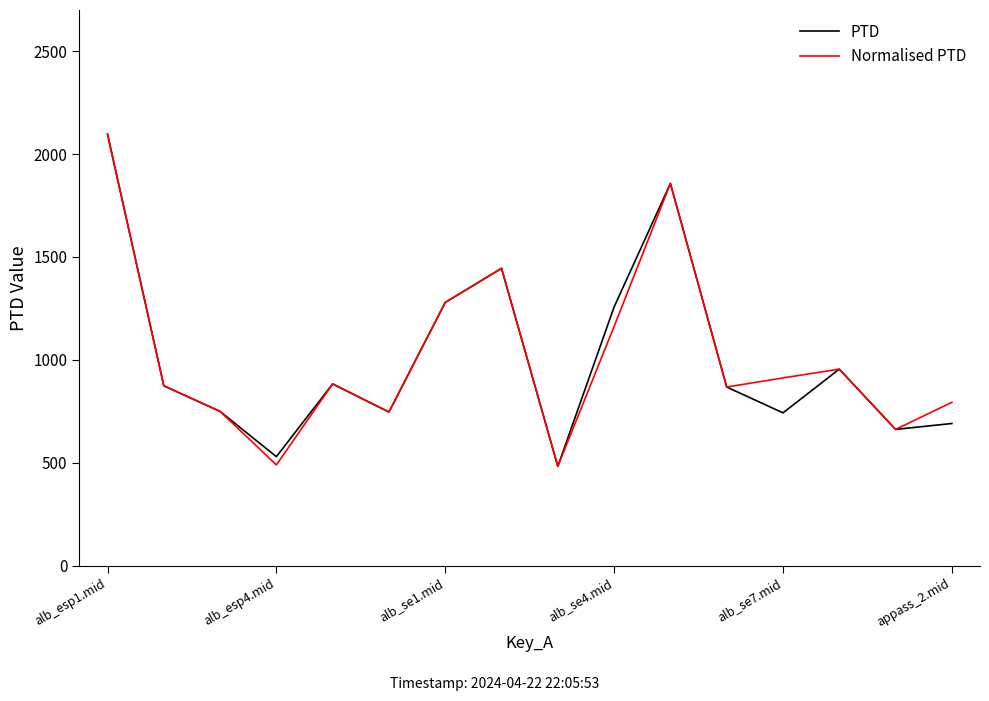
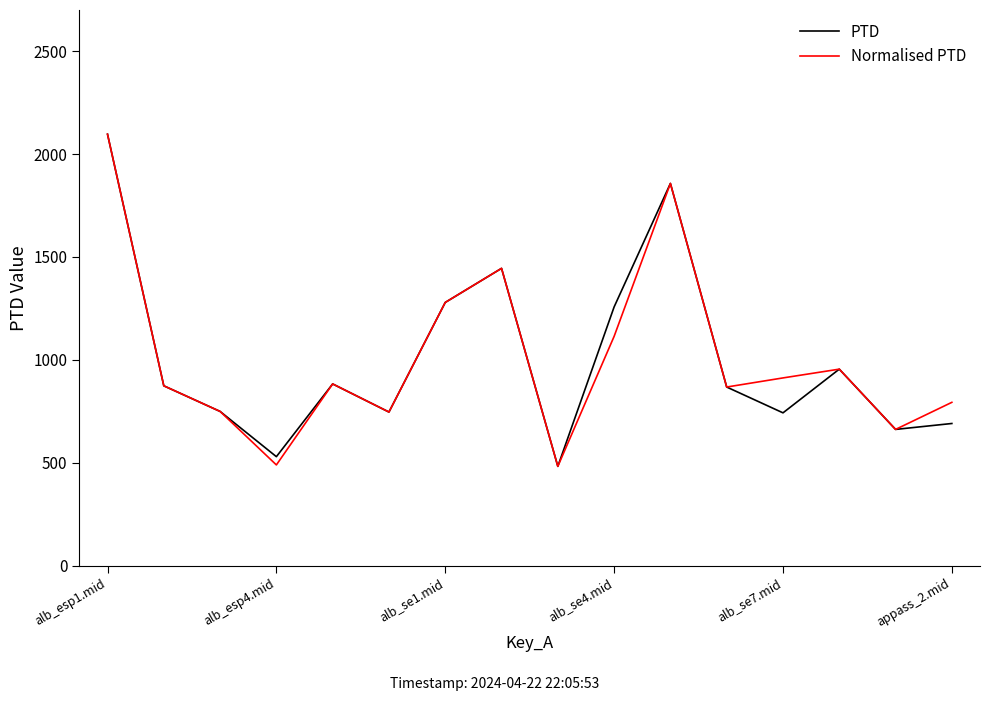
Normalised PTD, alb_se4.mid: 1160 -> 1110
